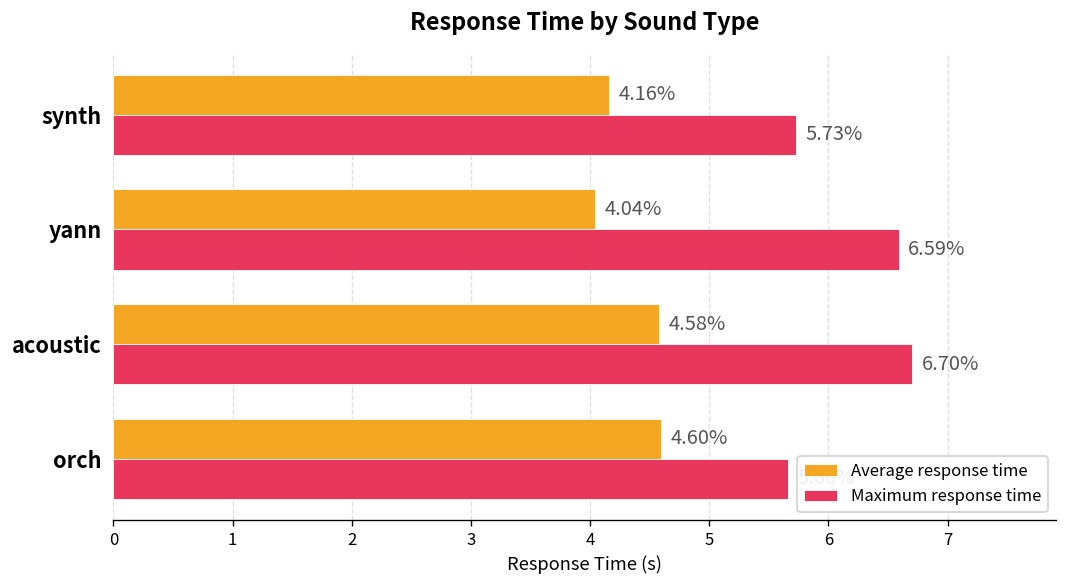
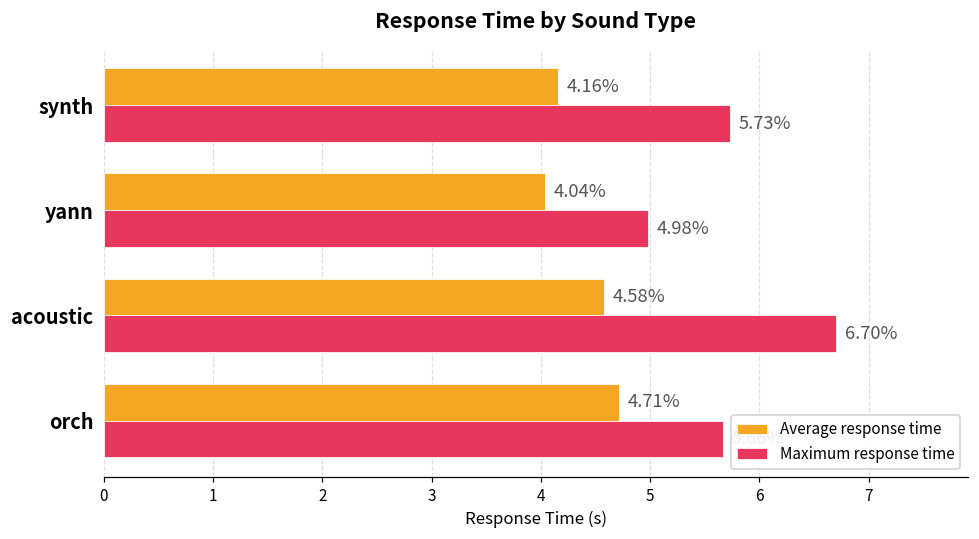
Maximum response time, yann: 6.59% -> 4.98%
Average response time, orch: 4.60% -> 4.71%
